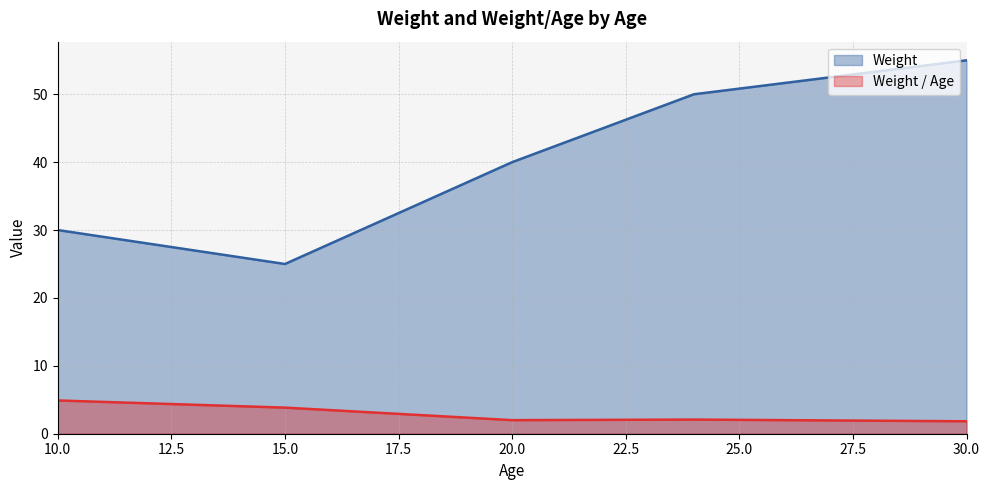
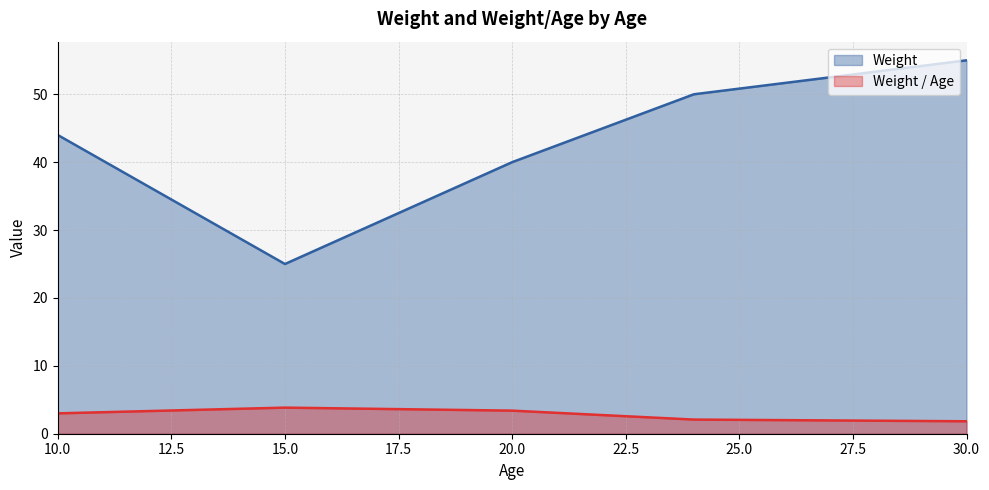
Weight, 10.0: 30 -> 44
Weight / Age, 10.0: 5 -> 3
Weight / Age, 20.0: 2 -> 3
